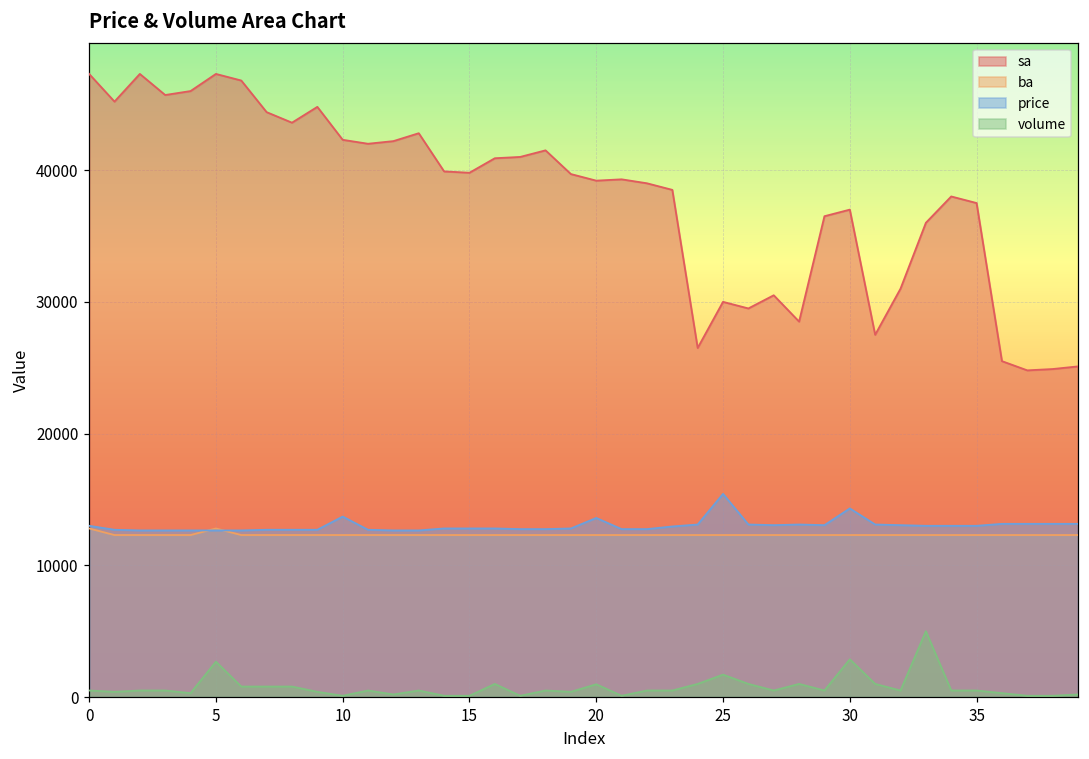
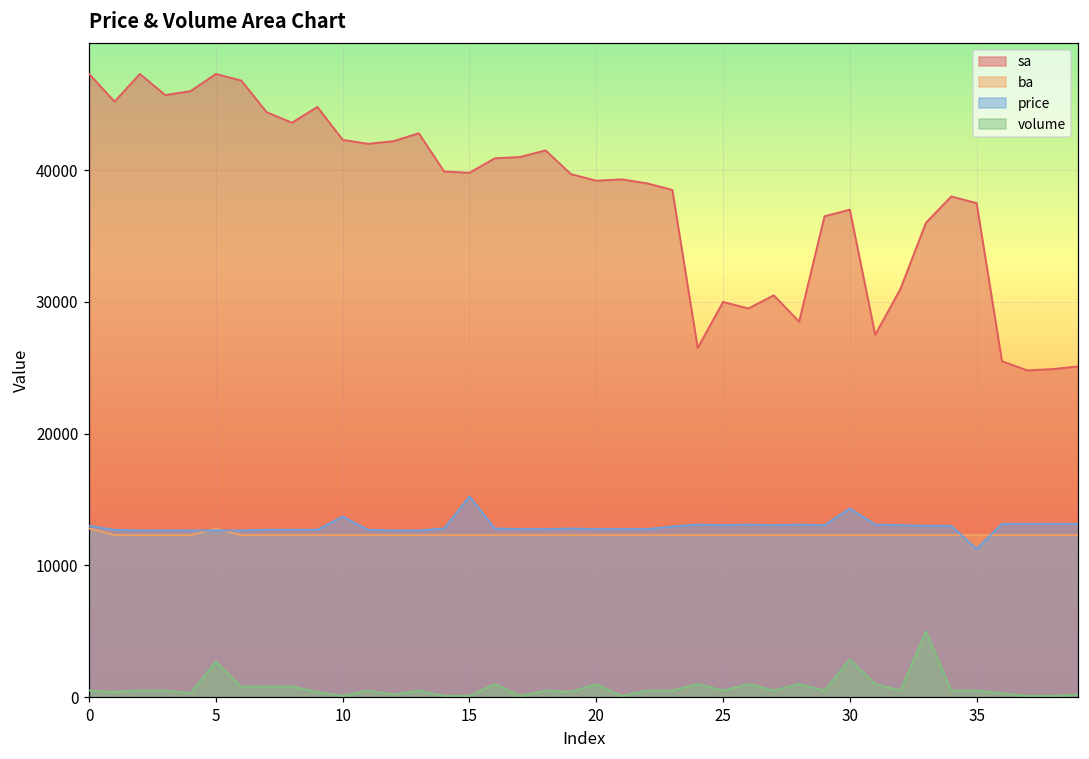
price, 15: 12800 -> 15200
price, 20: 13600 -> 12800
price, 25: 15400 -> 13100
volume, 25: 1700 -> 500
price, 35: 13000 -> 11300
